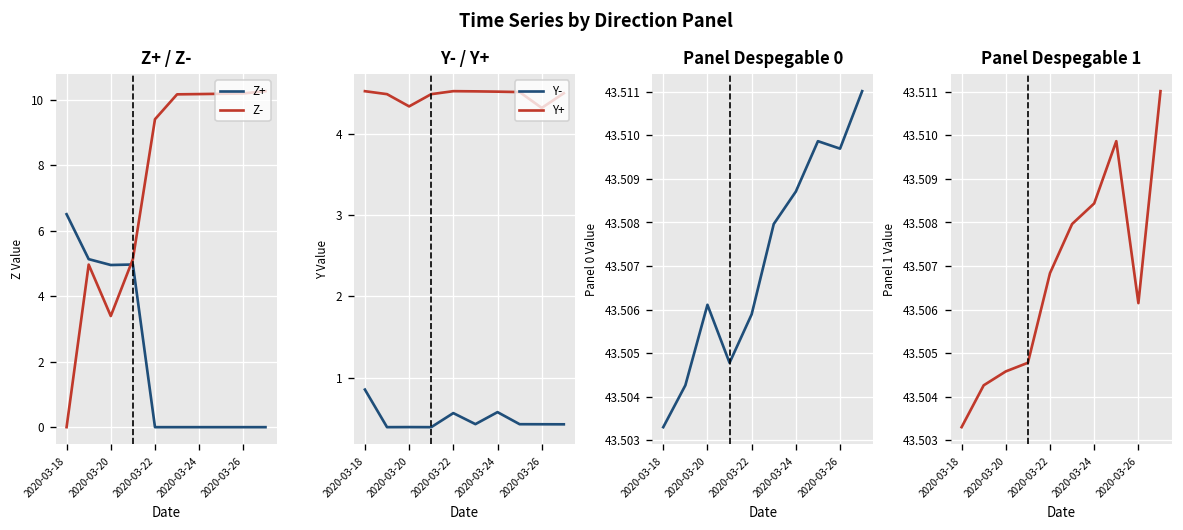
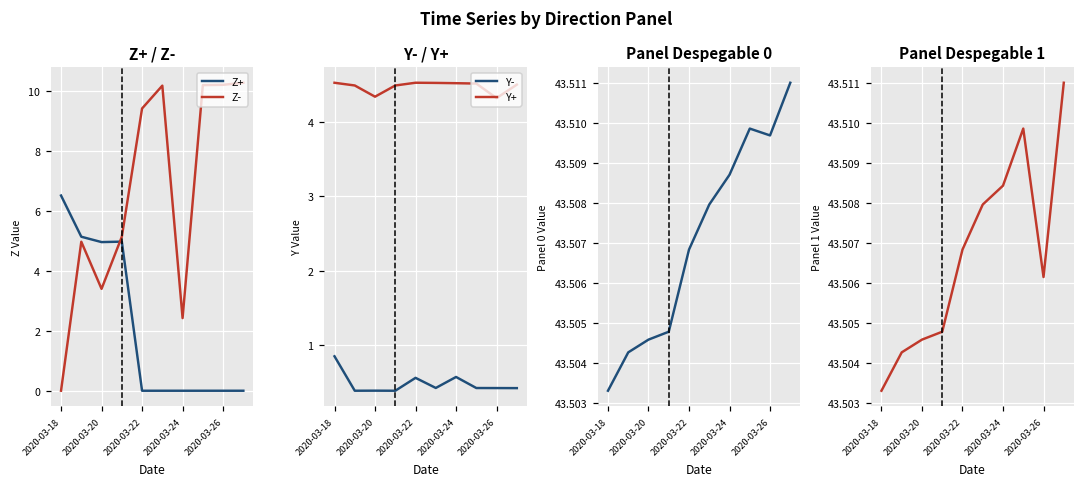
Z+ / Z-, Z-, 2020-03-24: 10.2 -> 2.4
Panel Despegable 0, 2020-03-20: 43.5061 -> 43.5046
Panel Despegable 0, 2020-03-22: 43.5059 -> 43.5068
